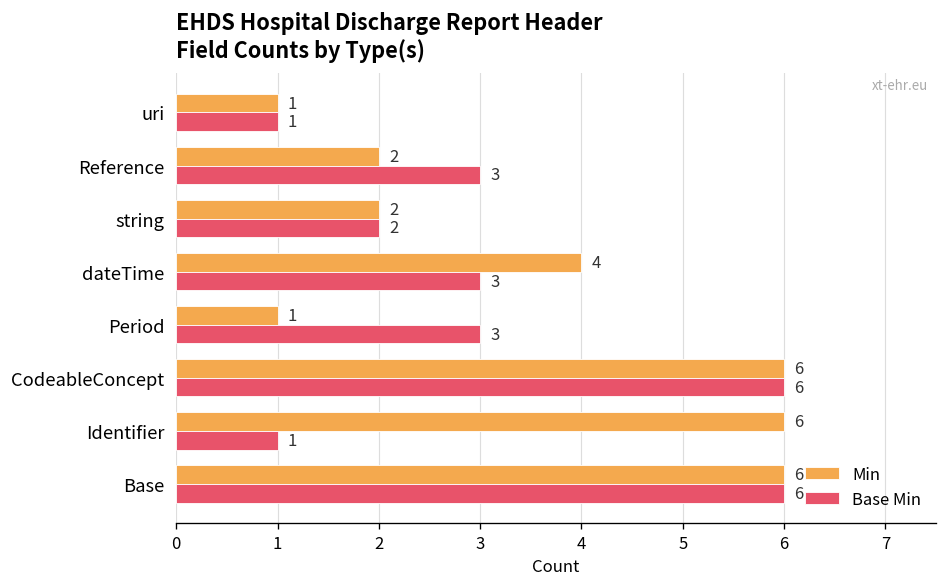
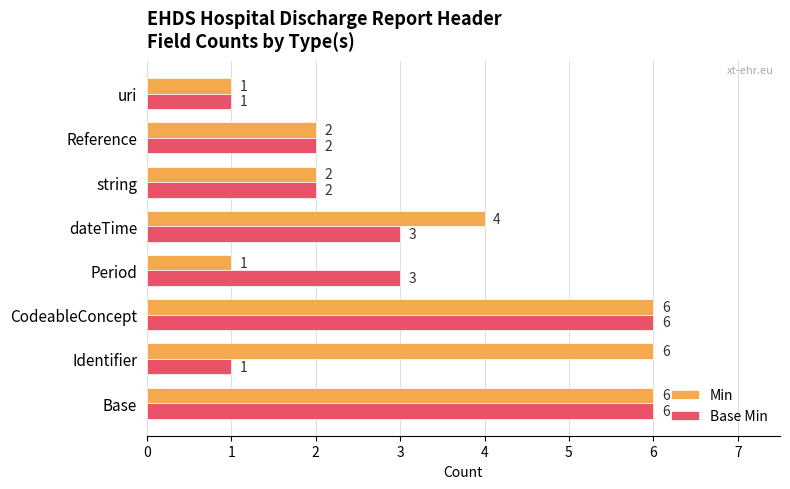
Base Min, Reference: 3 -> 2
